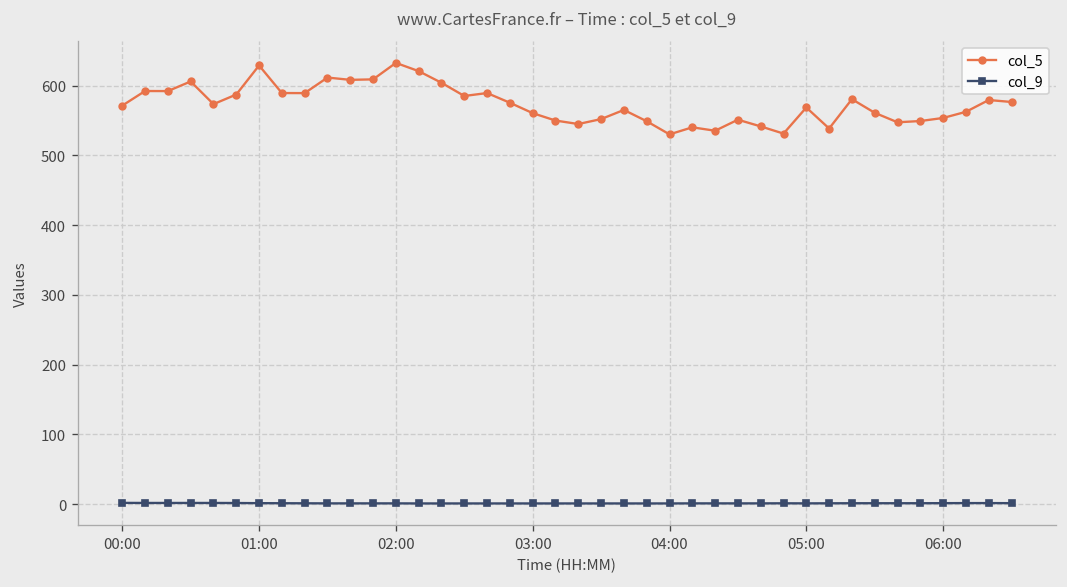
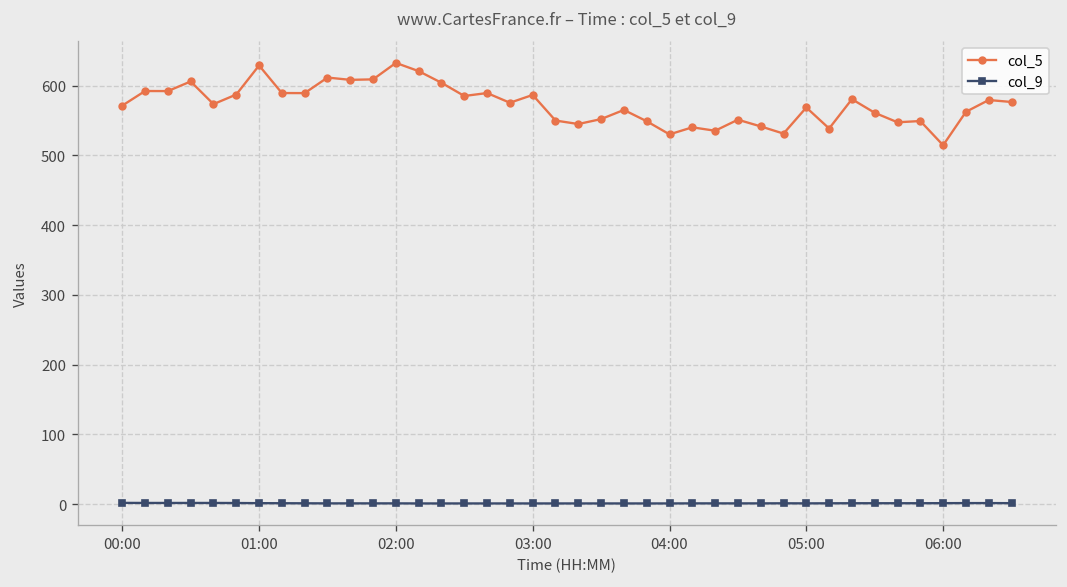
col_5, 03:00: 560 -> 590
col_5, 06:00: 550 -> 510
